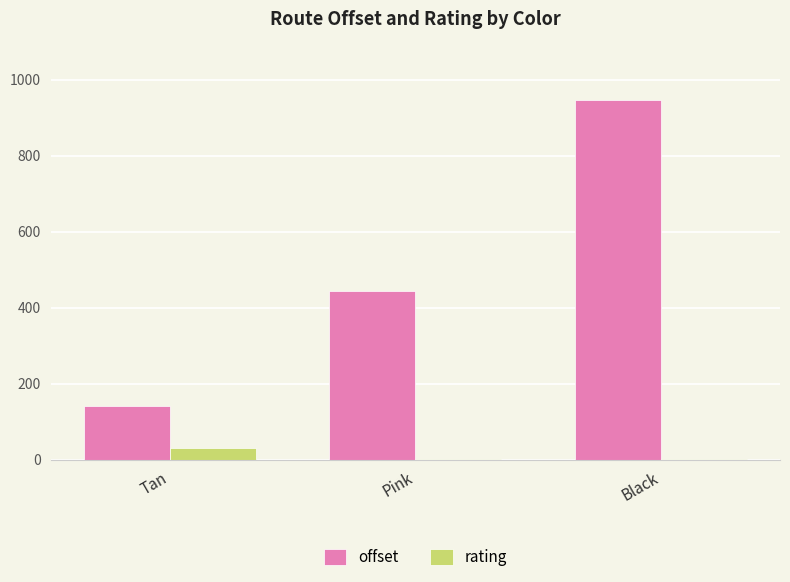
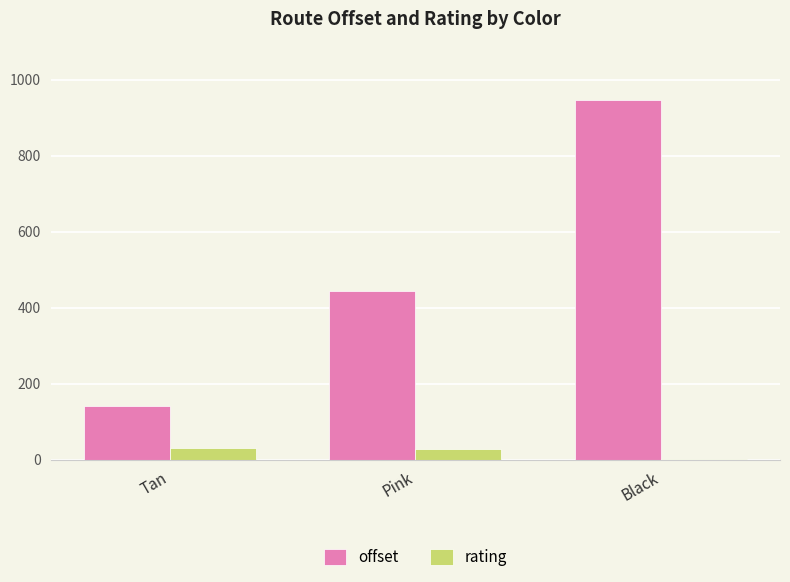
rating, Pink: 0 -> 30
